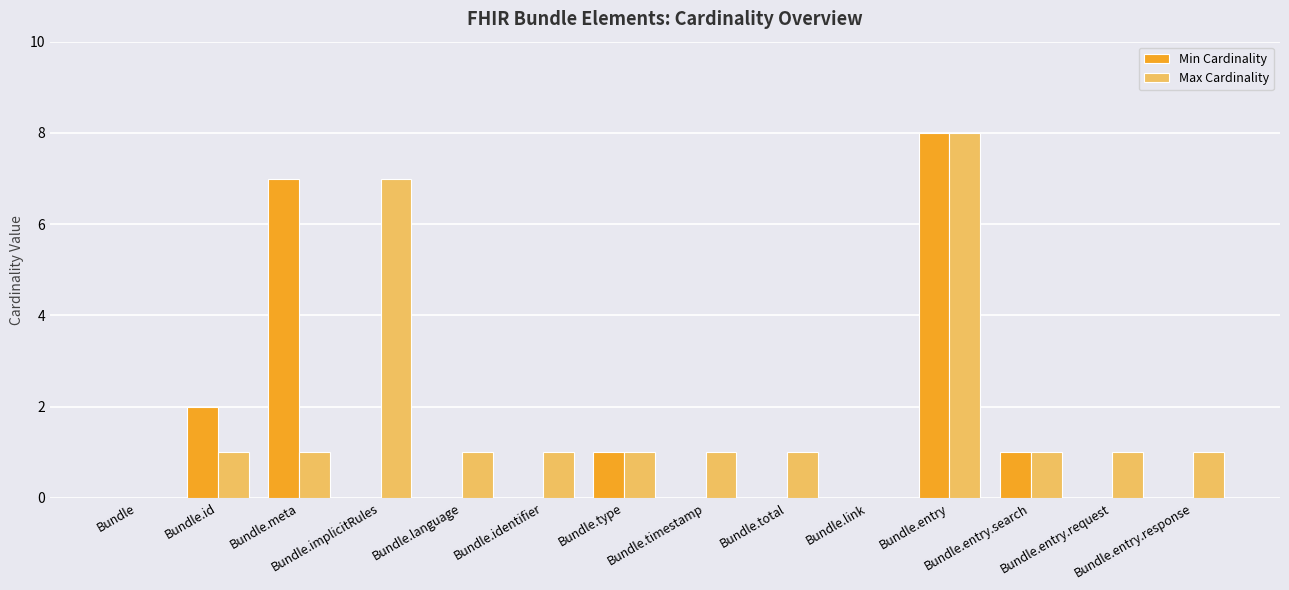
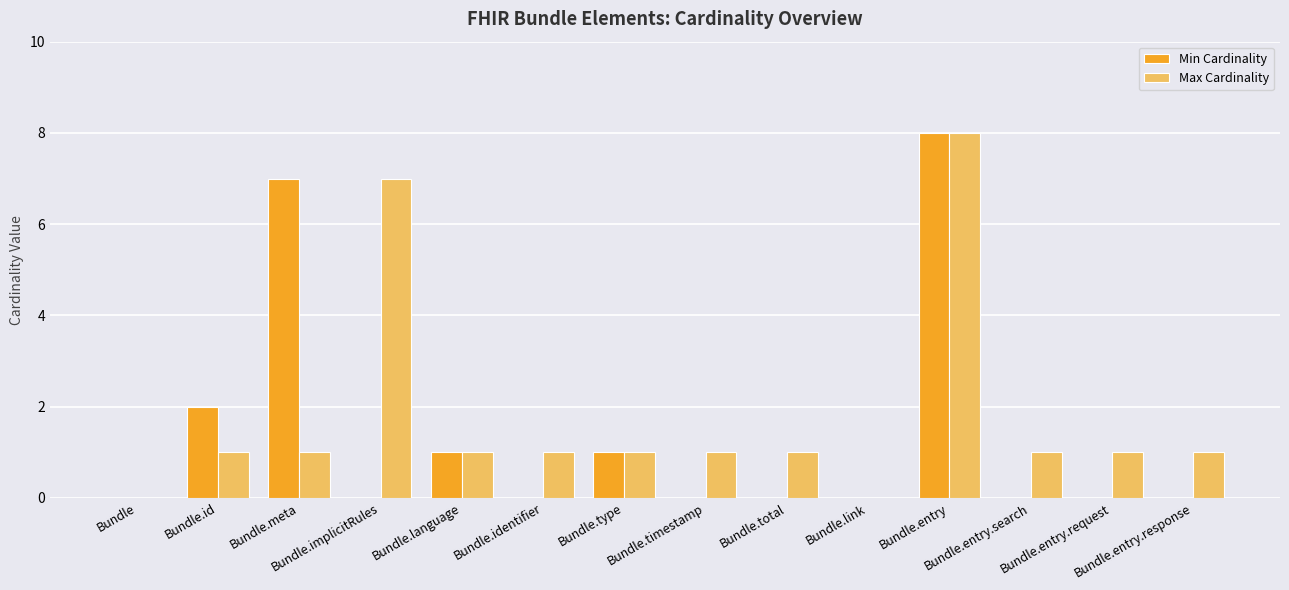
Min Cardinality, Bundle.language: 0 -> 1
Min Cardinality, Bundle.entry.search: 1 -> 0
